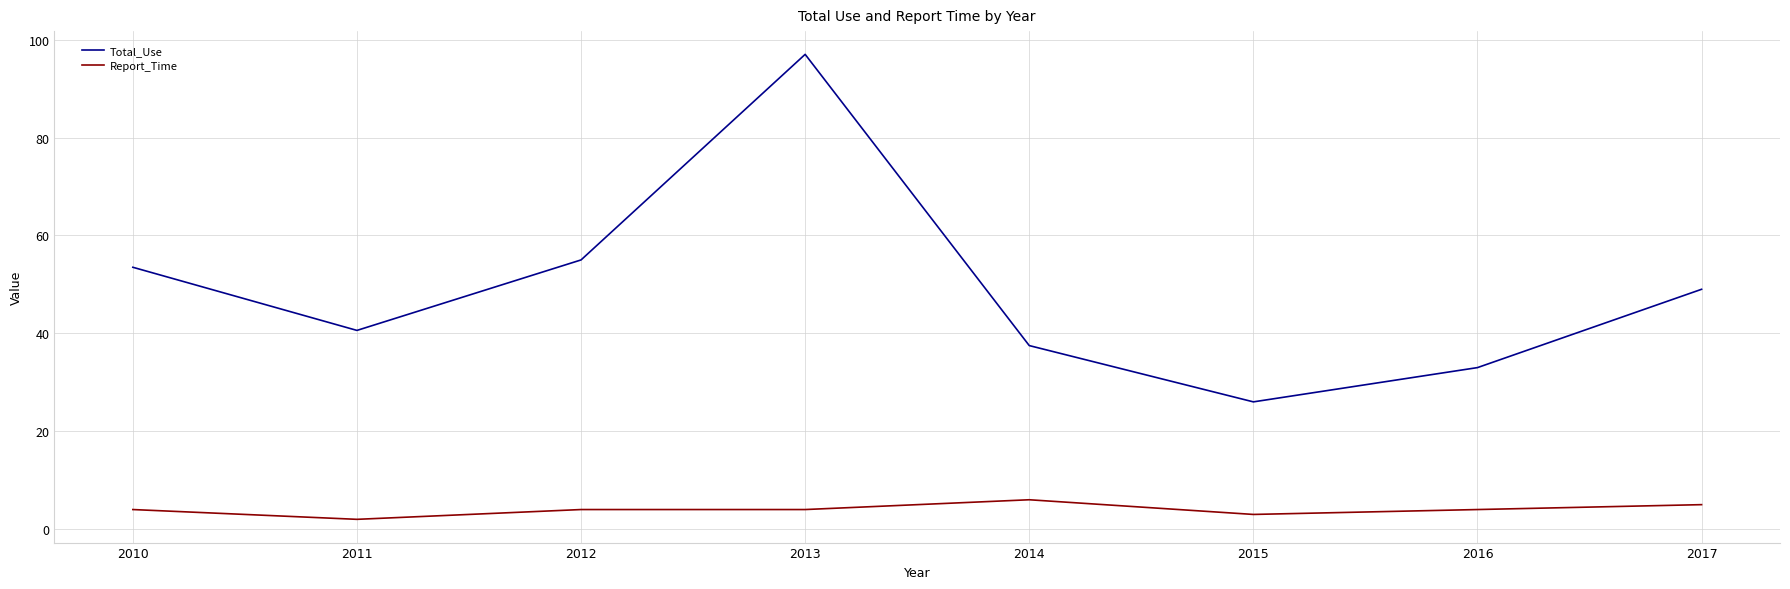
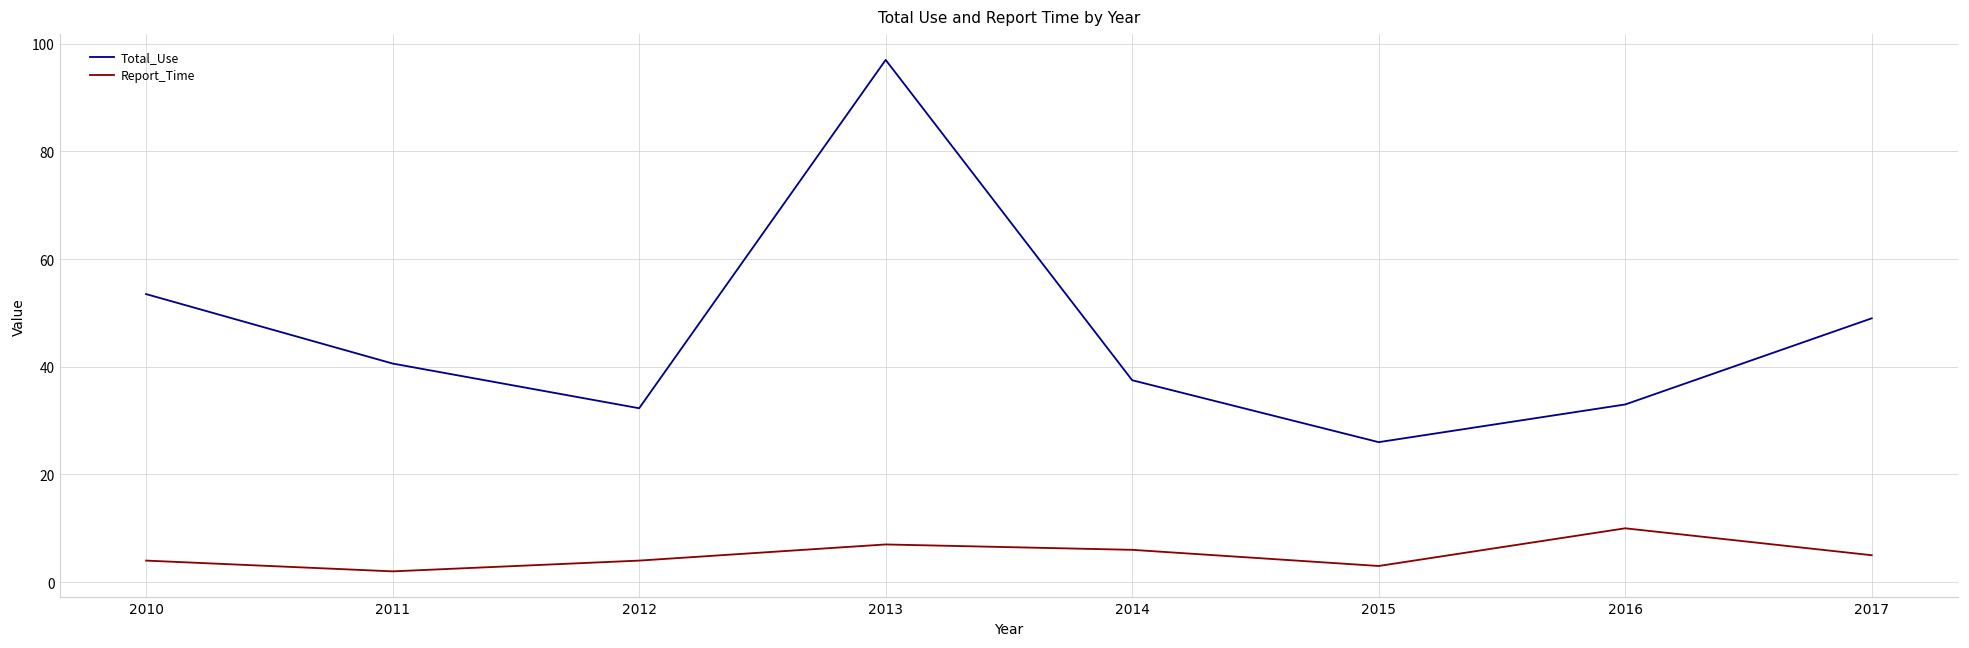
Total_Use, 2012: 55 -> 32
Report_Time, 2013: 4 -> 7
Report_Time, 2016: 4 -> 10
